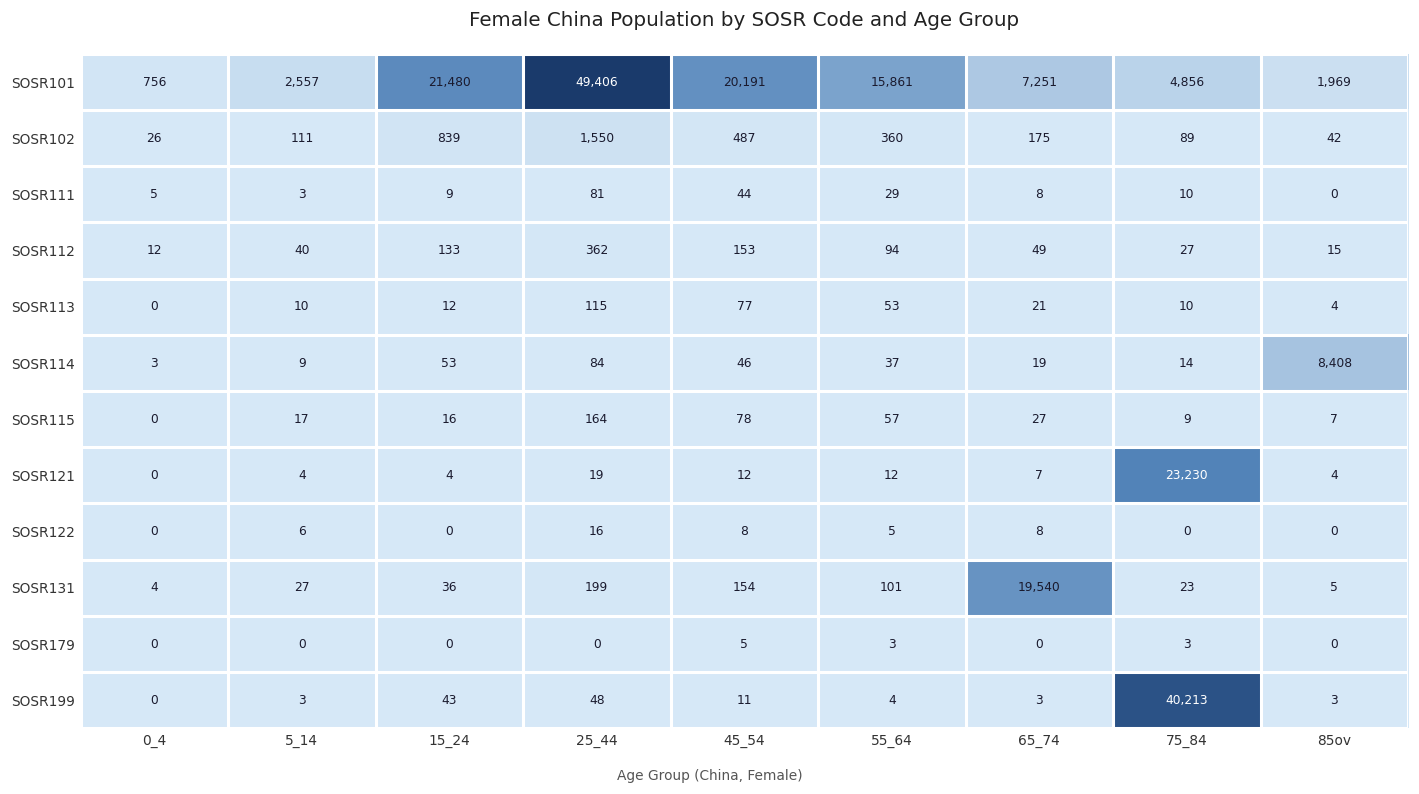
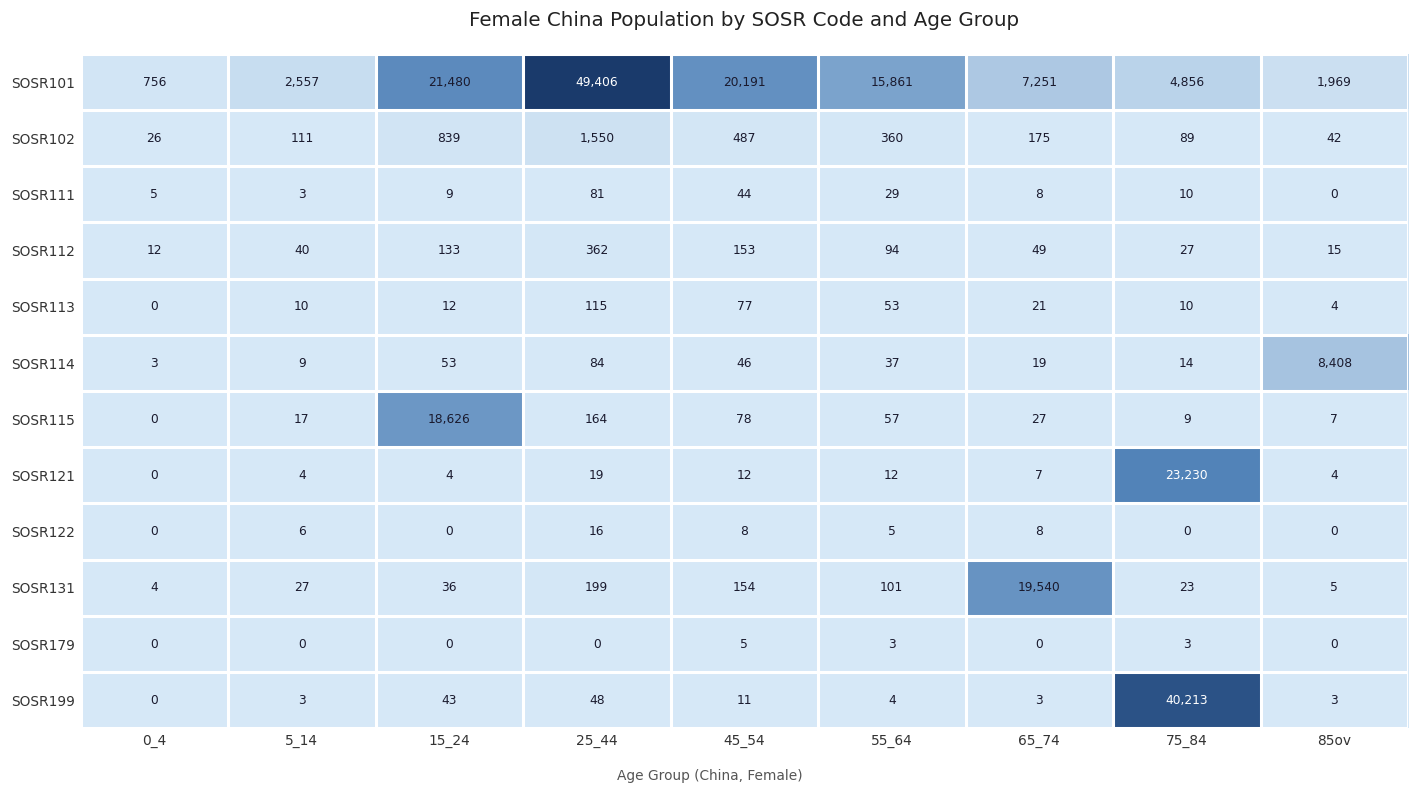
SOSR115, 15_24: 16 -> 18,626
